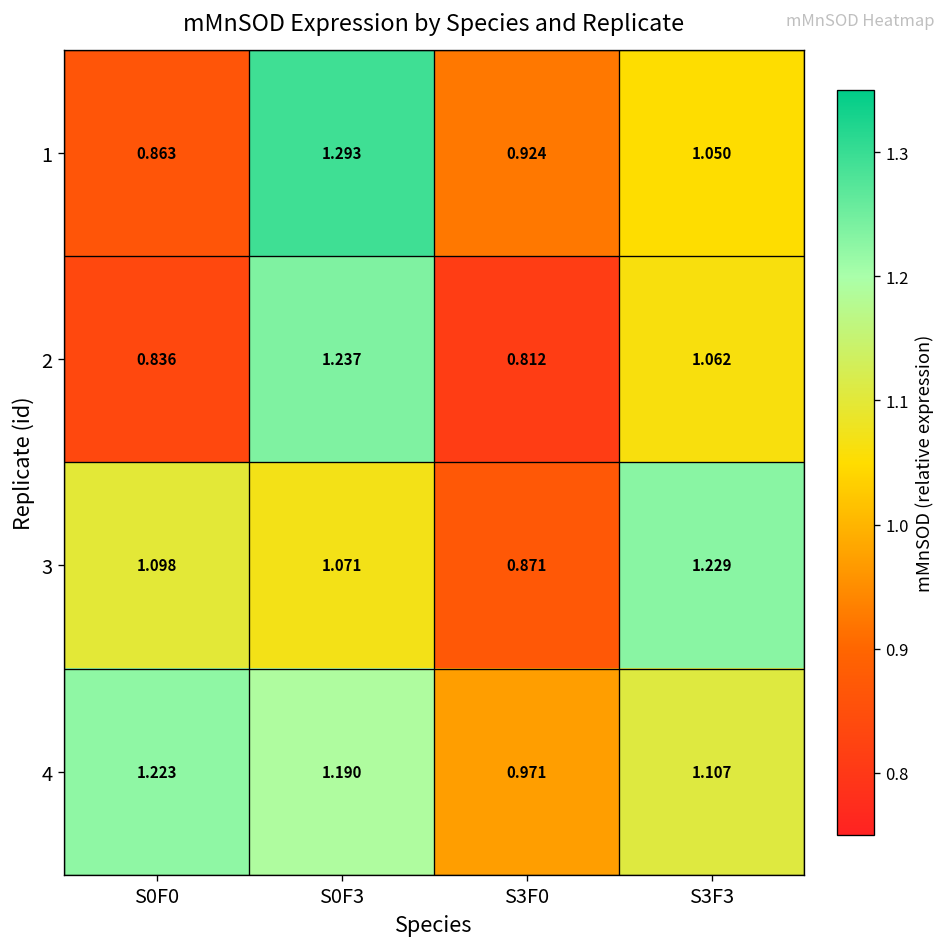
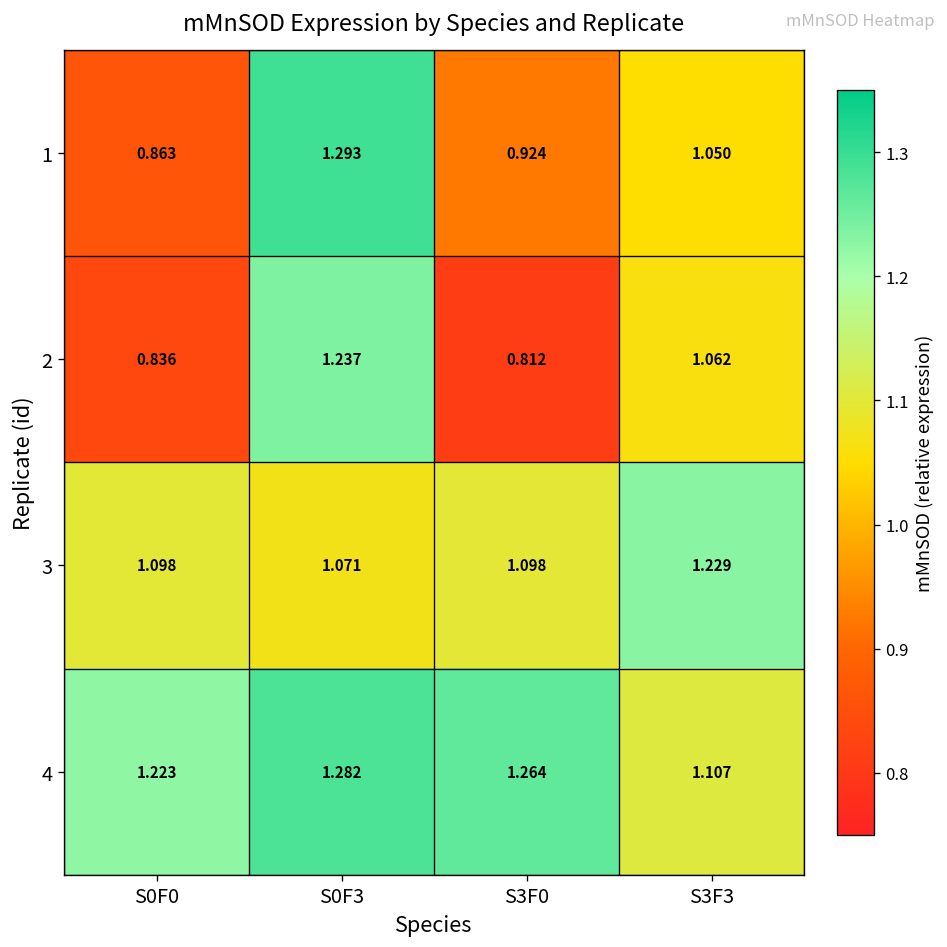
3, S3F0: 0.871 -> 1.098
4, S0F3: 1.190 -> 1.282
4, S3F0: 0.971 -> 1.264
